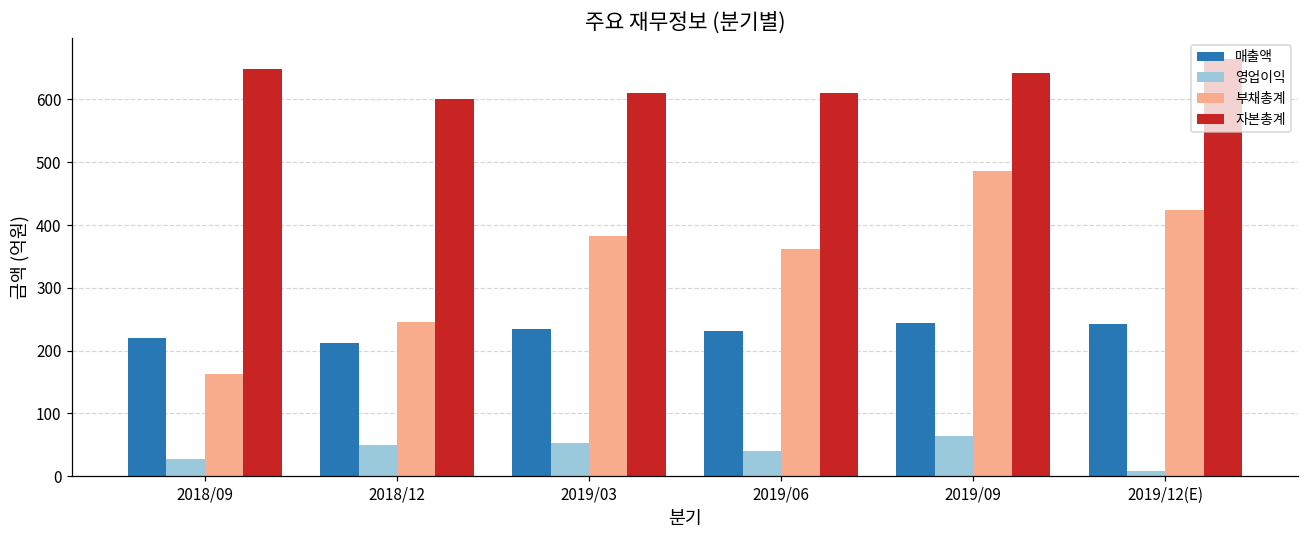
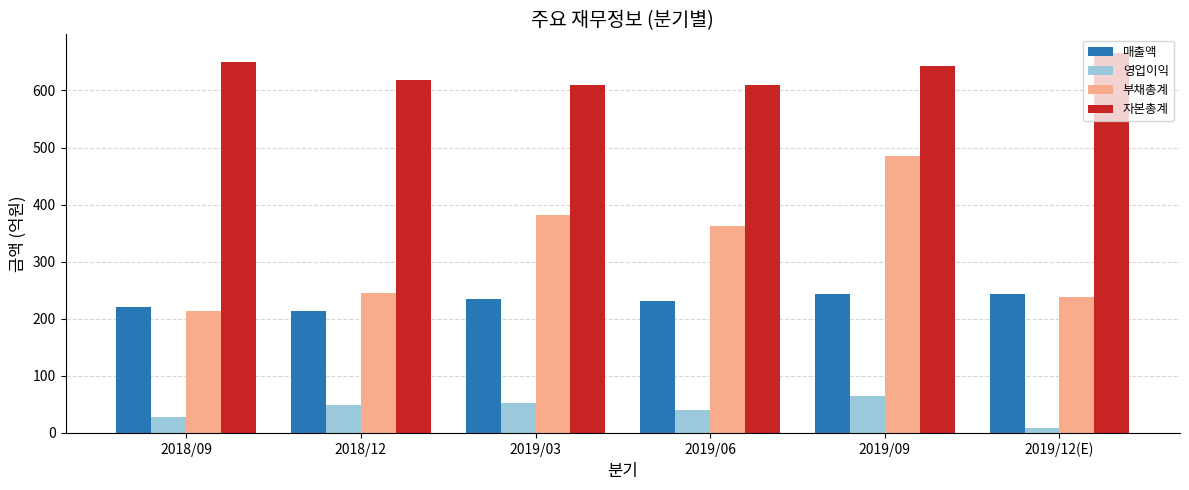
부채총계, 2018/09: 160 -> 210
자본총계, 2018/12: 600 -> 620
부채총계, 2019/12(E): 420 -> 240
